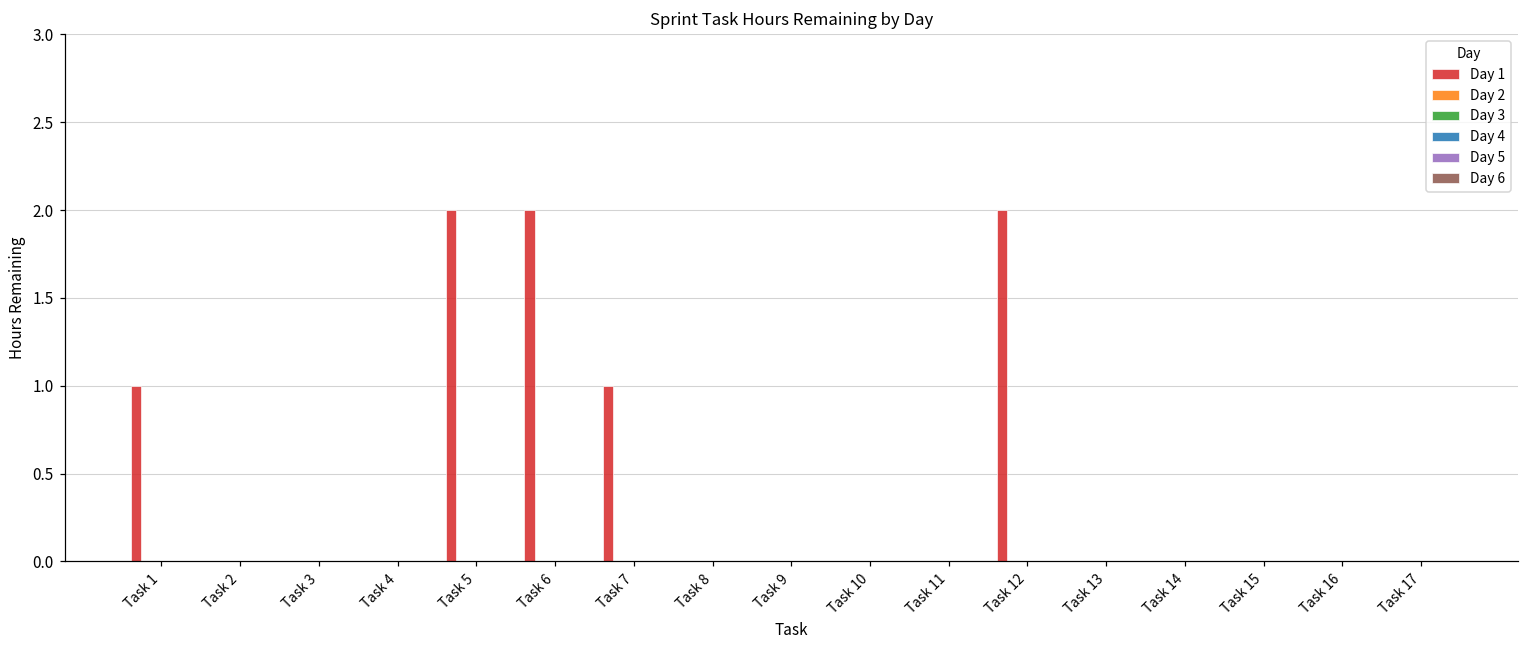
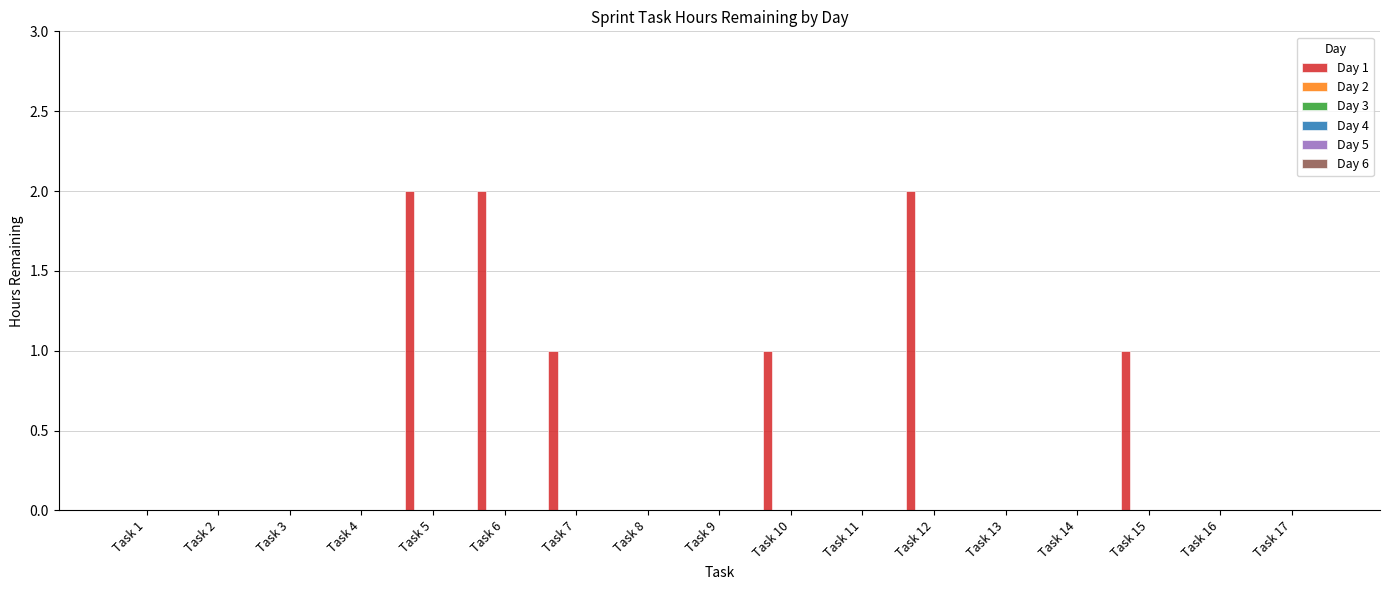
Day 1, Task 1: 1 -> 0
Day 1, Task 10: 0 -> 1
Day 1, Task 15: 0 -> 1
